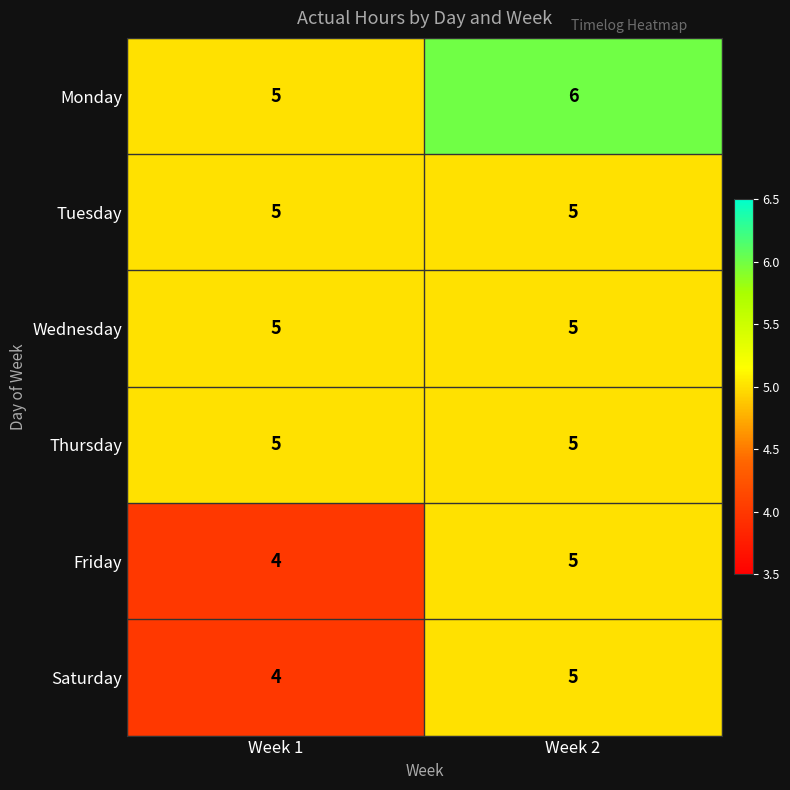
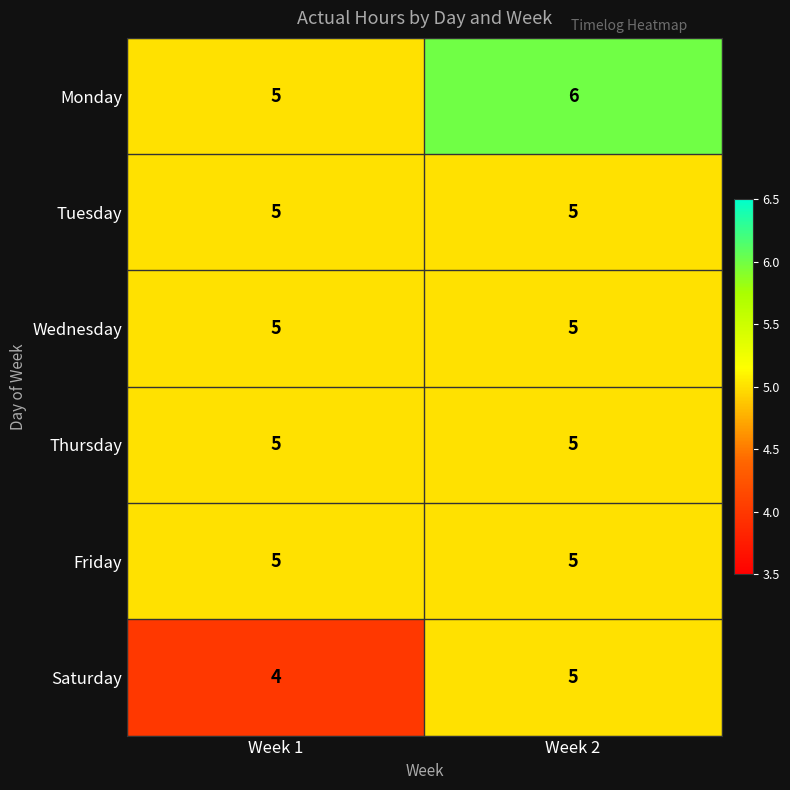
Friday, Week 1: 4 -> 5
